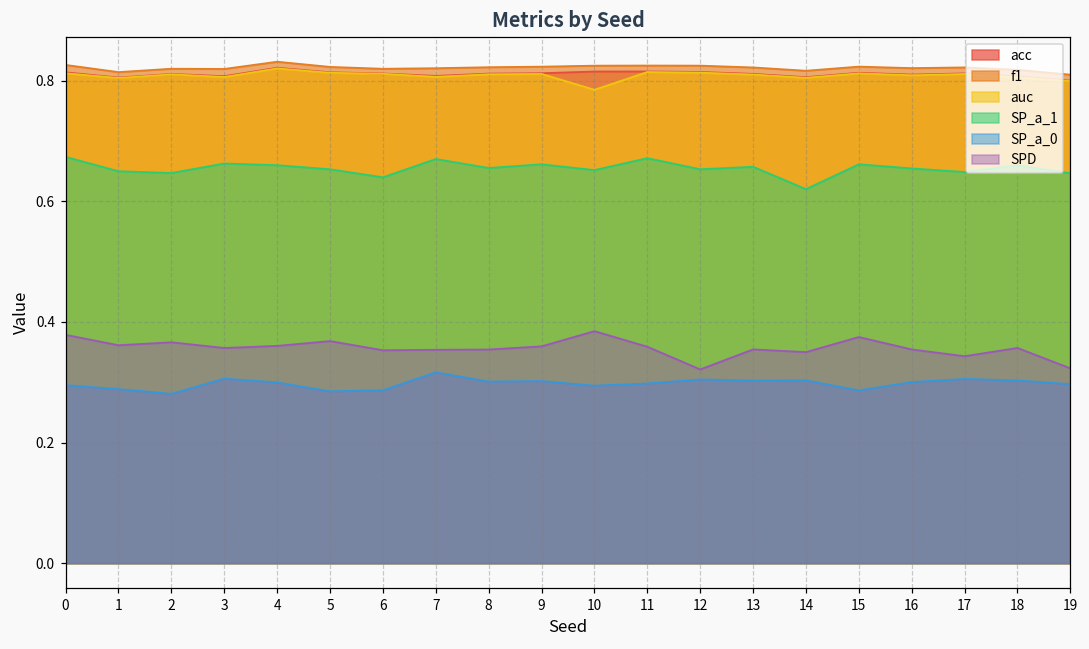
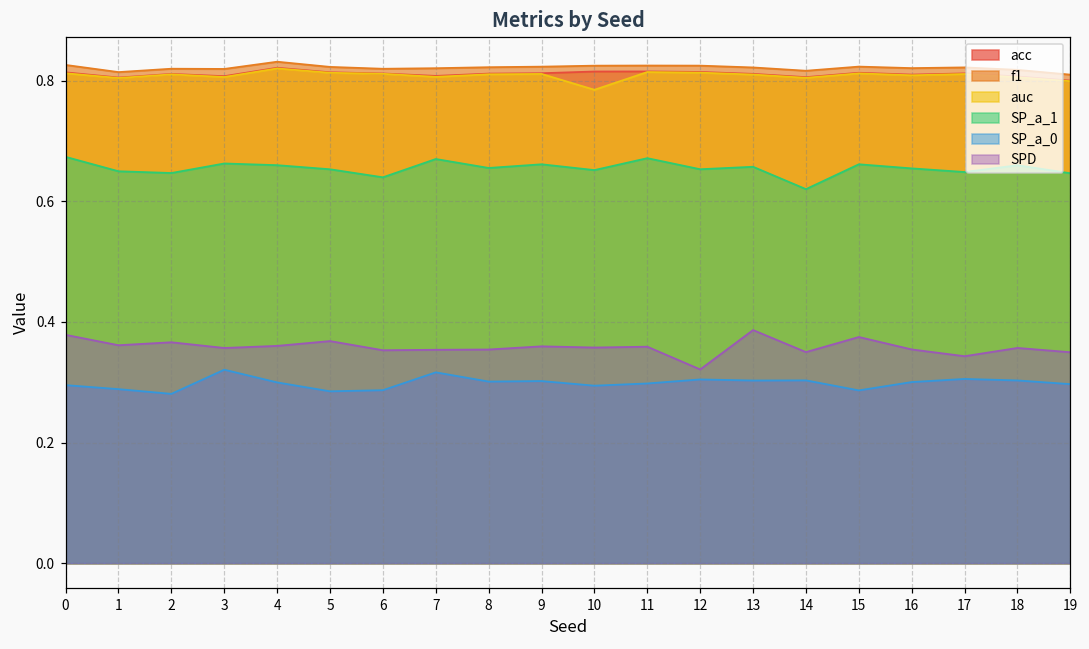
SP_a_0, 3: 0.31 -> 0.32
SPD, 10: 0.38 -> 0.36
SPD, 13: 0.35 -> 0.39
SPD, 19: 0.32 -> 0.35
